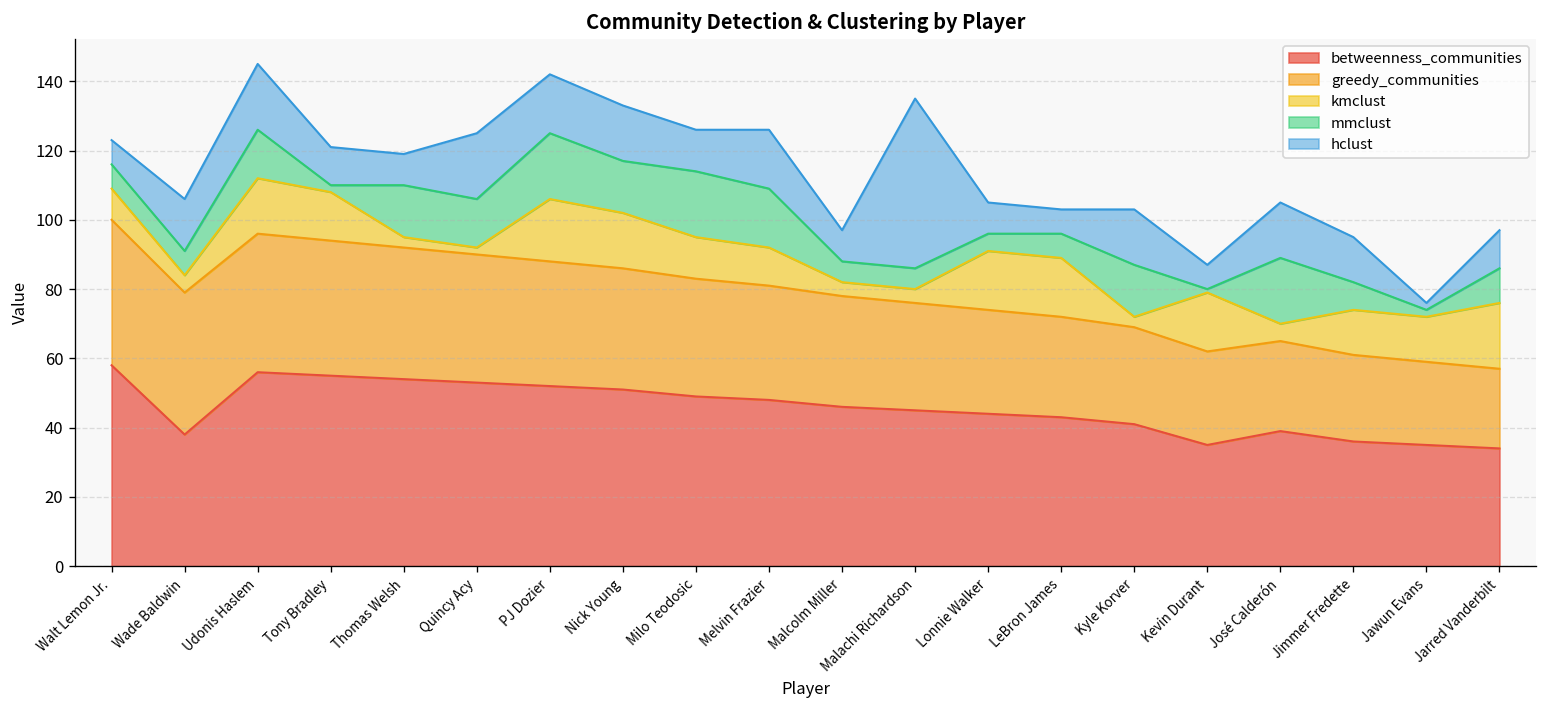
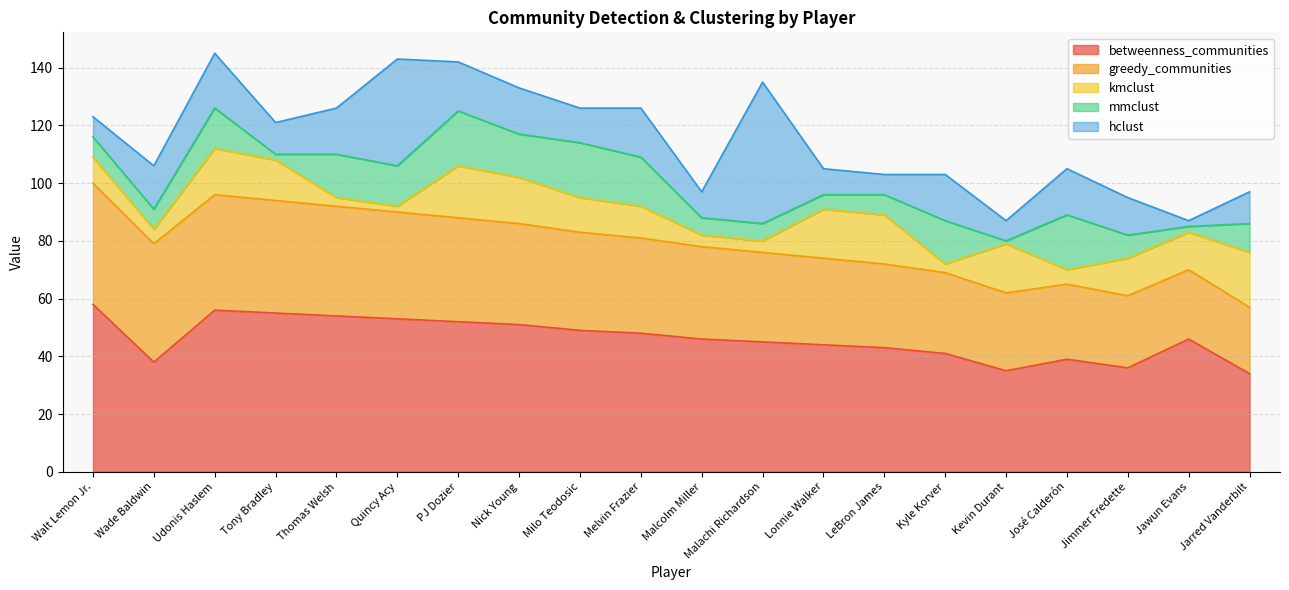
hclust, Thomas Welsh: 9 -> 16
hclust, Quincy Acy: 19 -> 37
betweenness_communities, Jawun Evans: 35 -> 46
